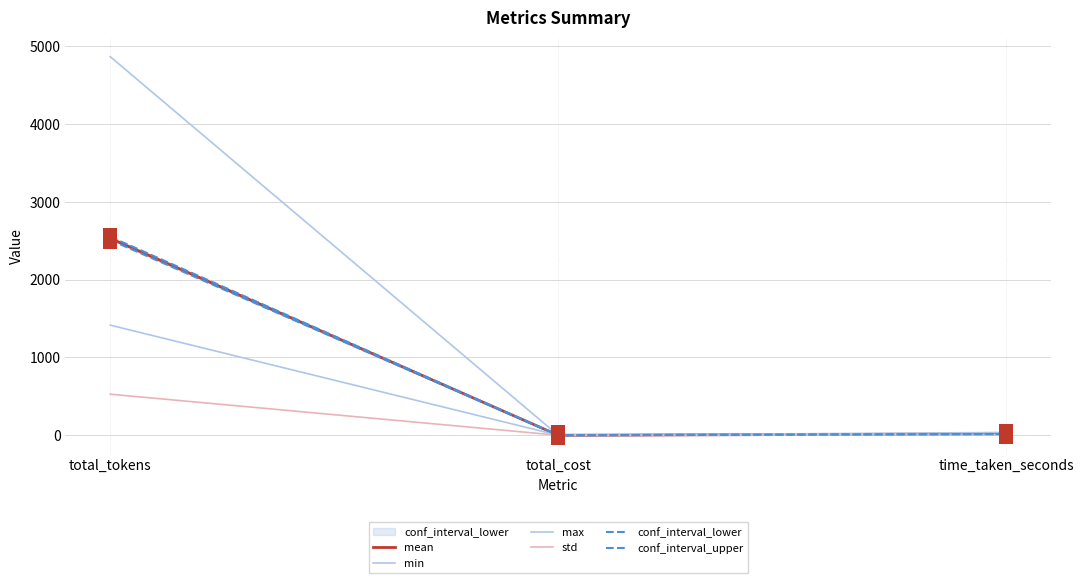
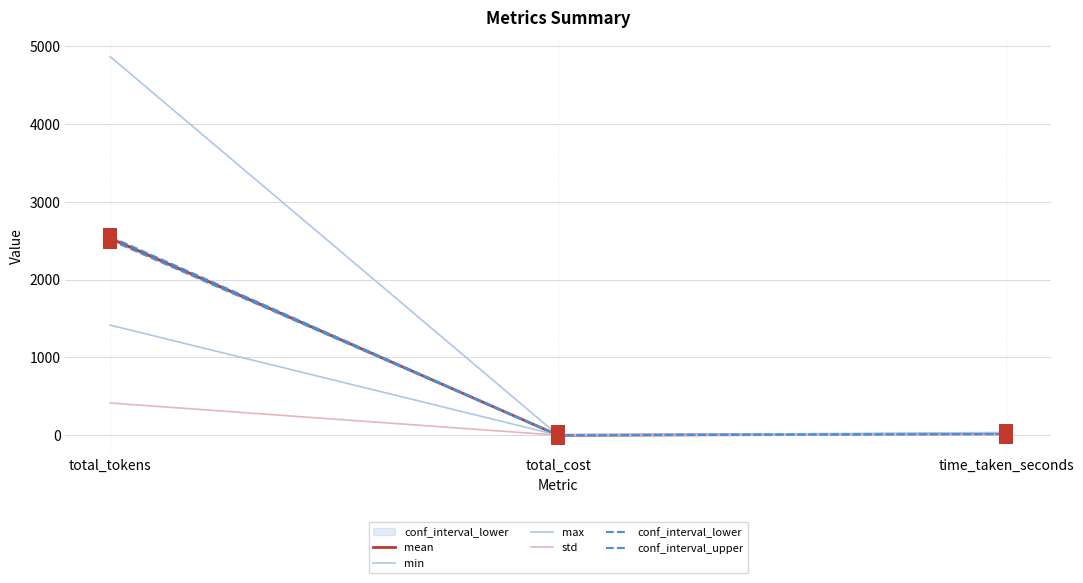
std, total_tokens: 500 -> 400
